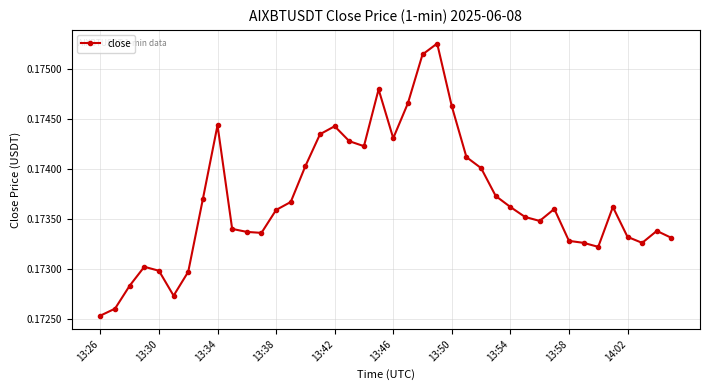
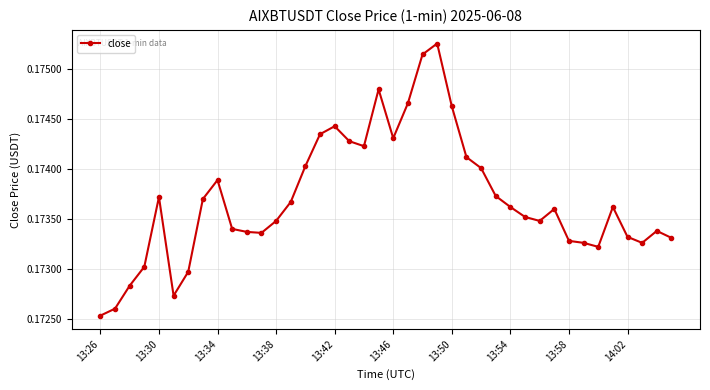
13:30: 0.1730 -> 0.1737
13:34: 0.1744 -> 0.1739
13:38: 0.1736 -> 0.1735
